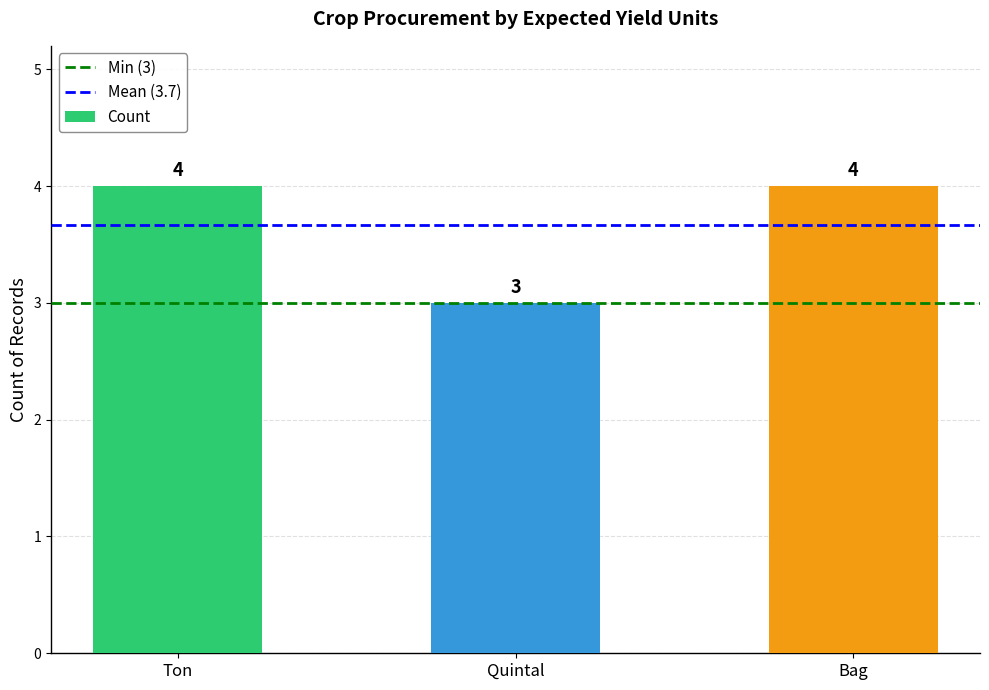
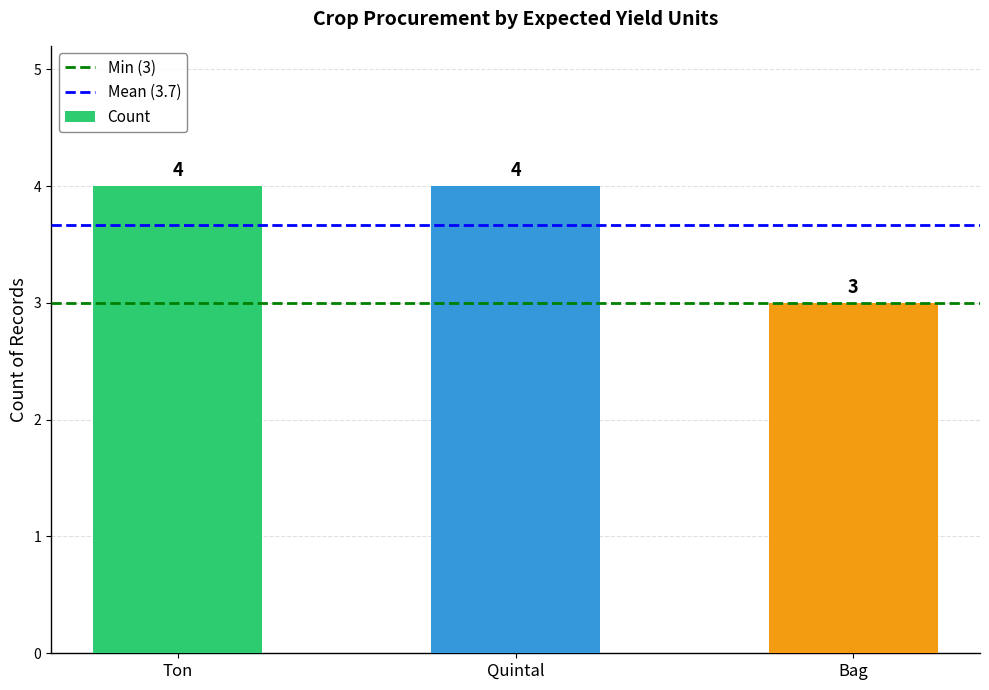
Quintal: 3 -> 4
Bag: 4 -> 3
